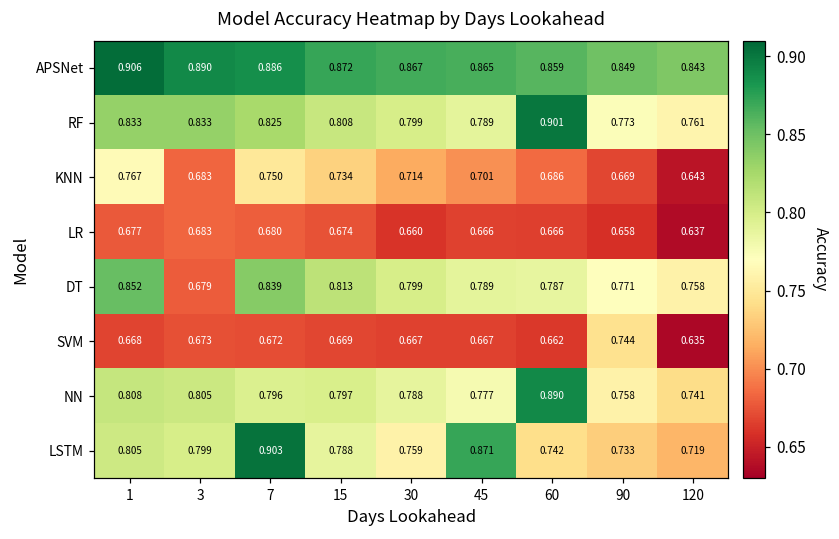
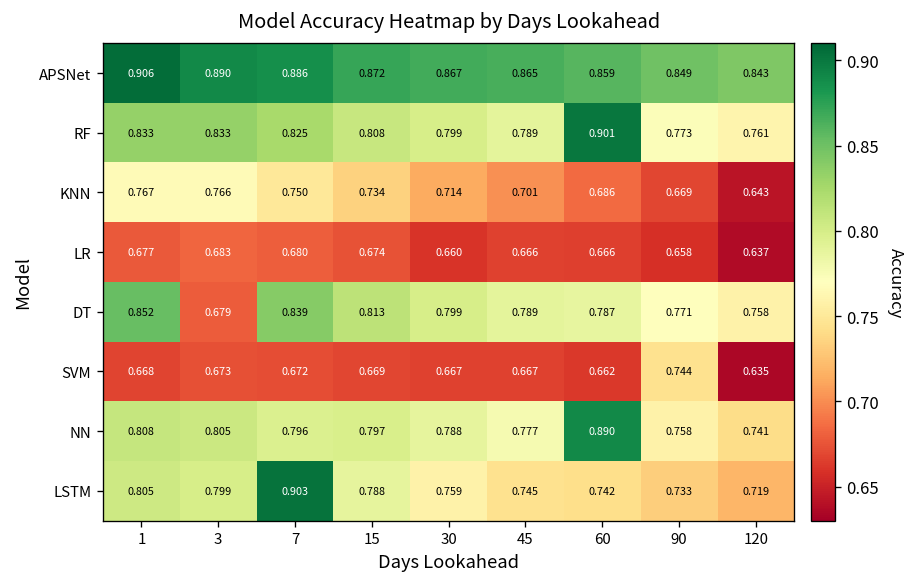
KNN, 3: 0.683 -> 0.766
LSTM, 45: 0.871 -> 0.745
